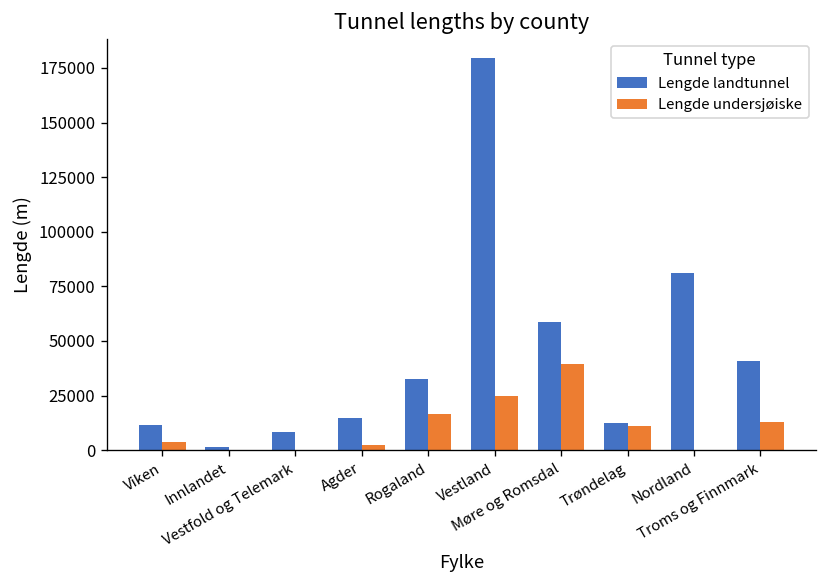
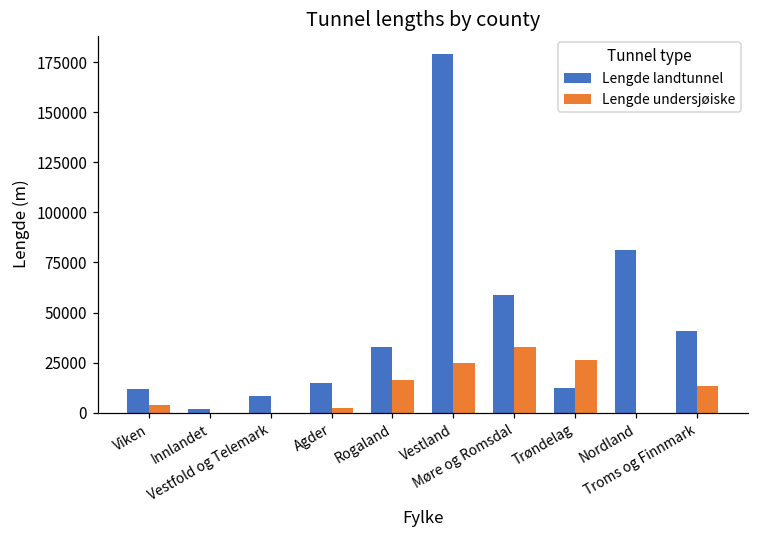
Lengde undersjøiske, Møre og Romsdal: 39000 -> 33000
Lengde undersjøiske, Trøndelag: 11000 -> 26000
